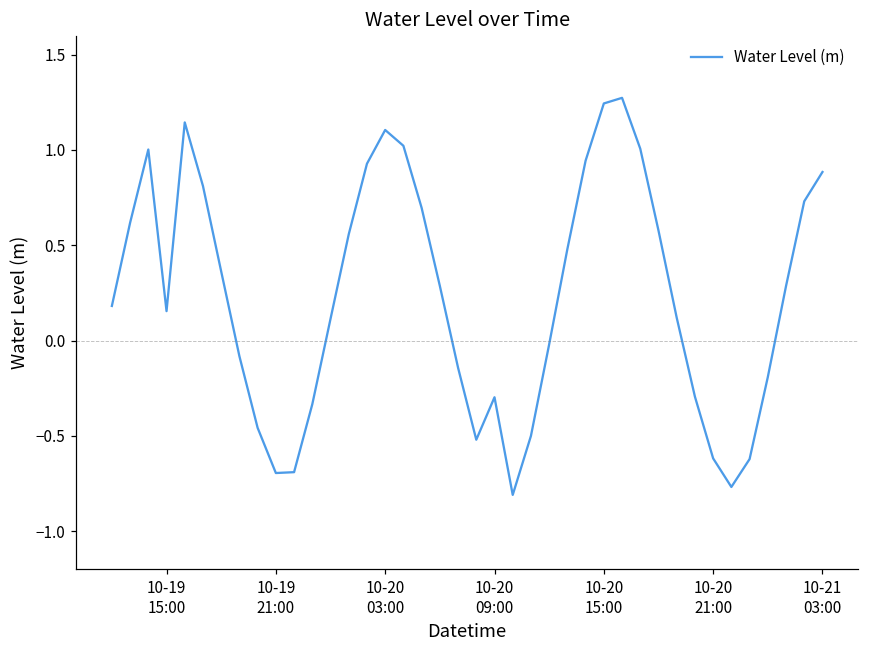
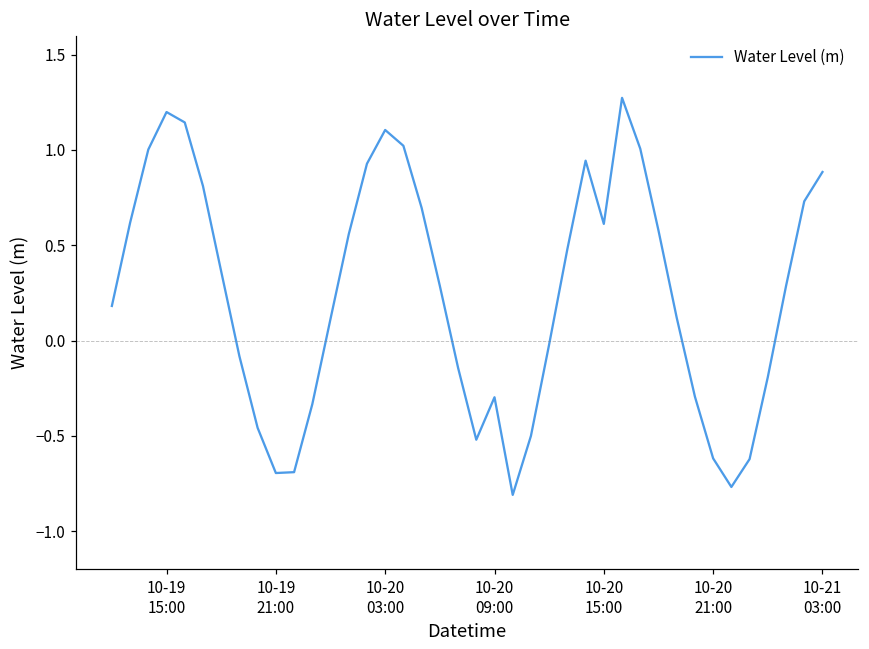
10-19 15:00: 0.15 -> 1.20
10-20 15:00: 1.24 -> 0.61
